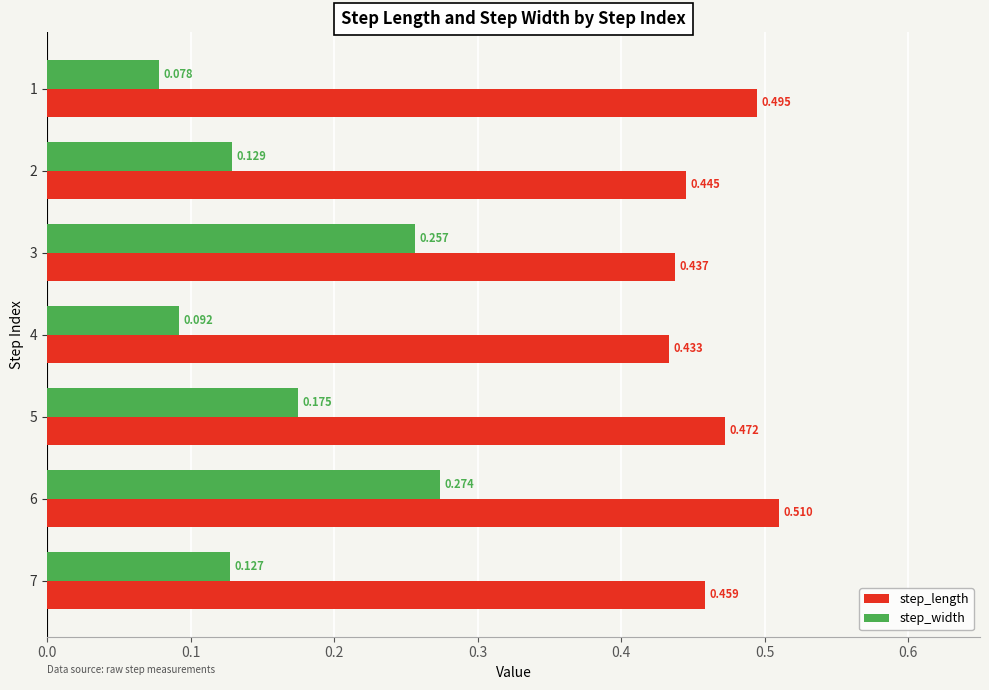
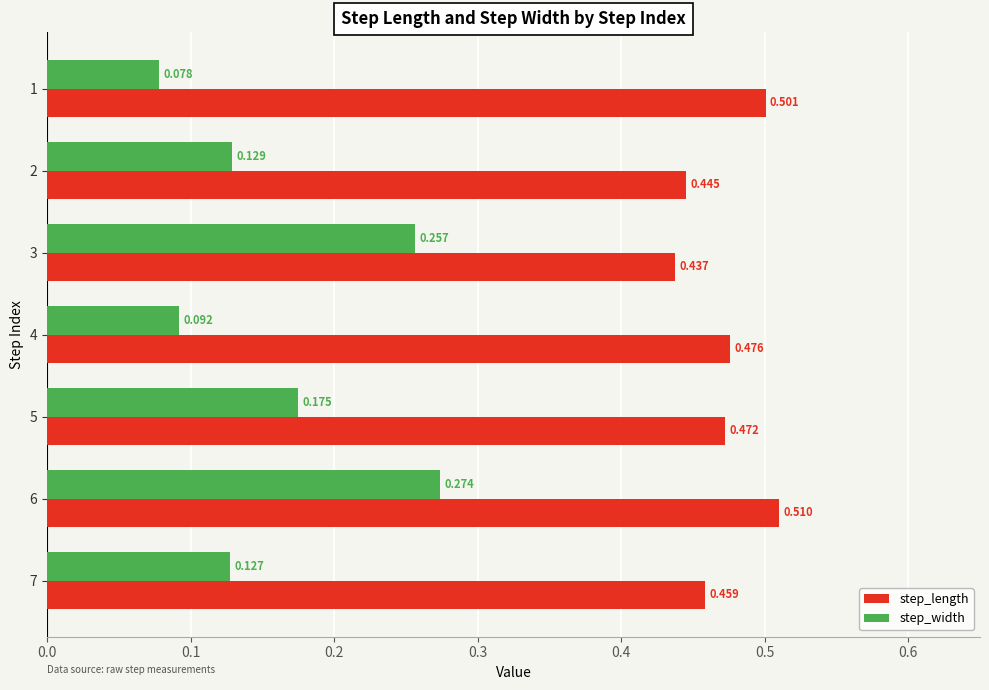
step_length, 1: 0.495 -> 0.501
step_length, 4: 0.433 -> 0.476
